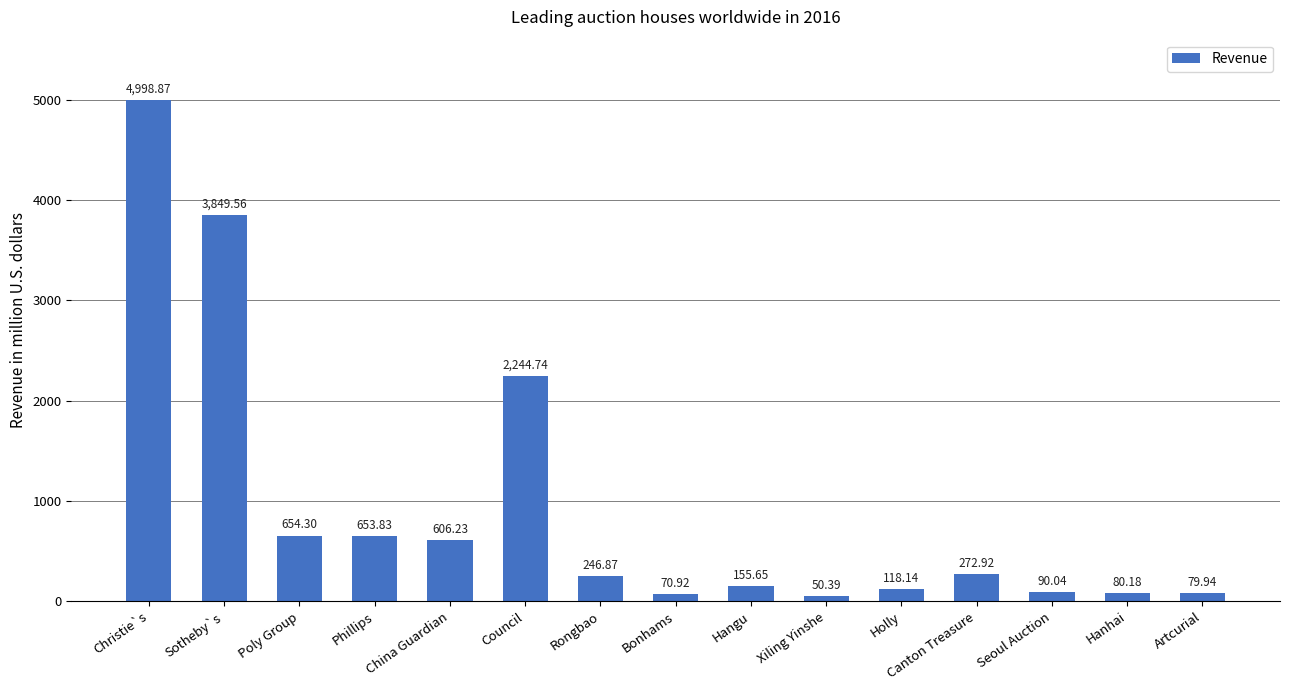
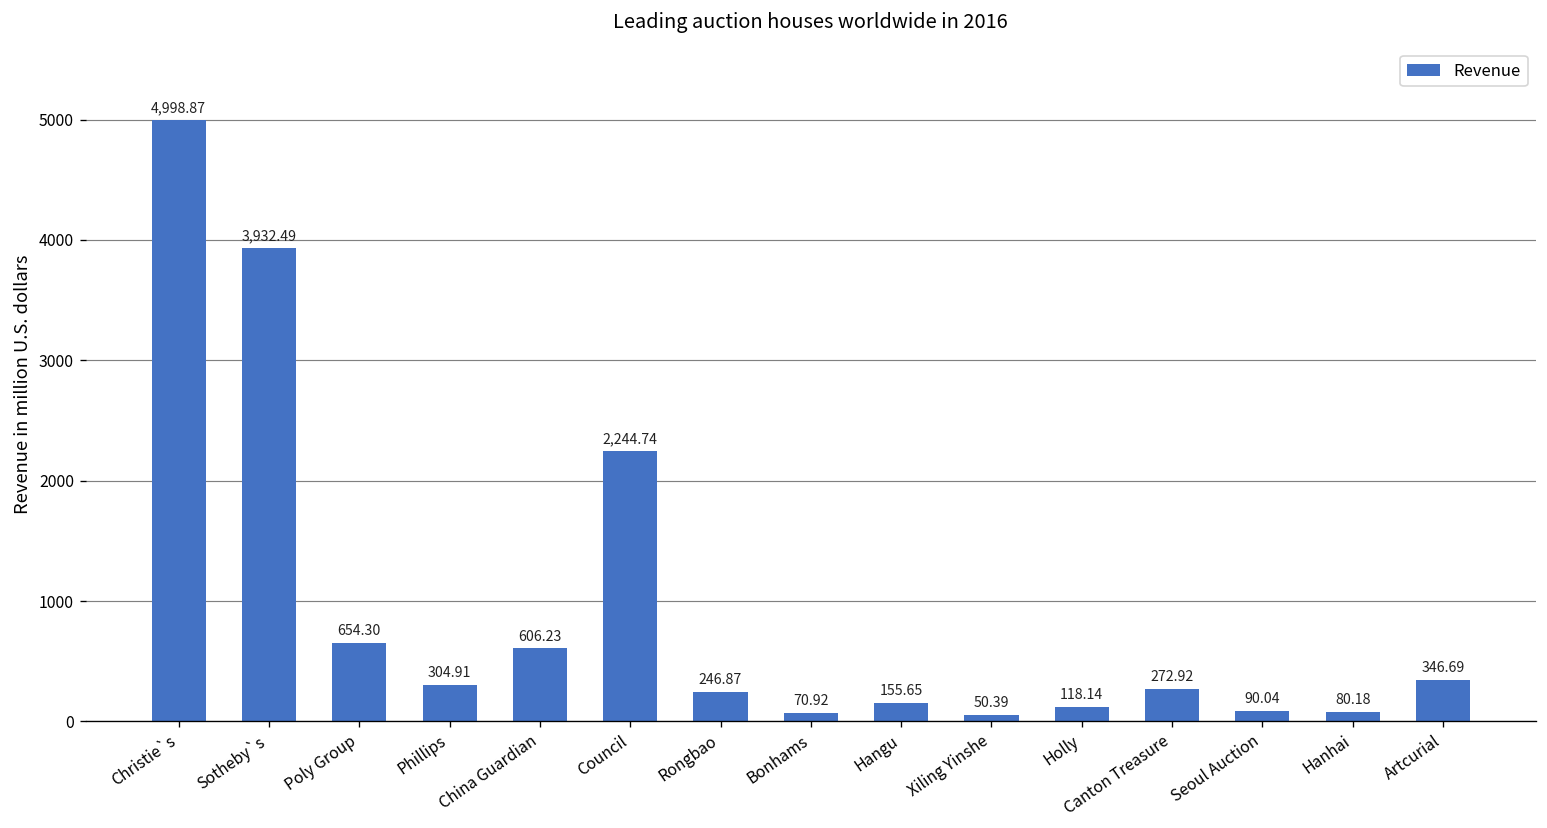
Sotheby`s: 3,849.56 -> 3,932.49
Phillips: 653.83 -> 304.91
Artcurial: 79.94 -> 346.69
